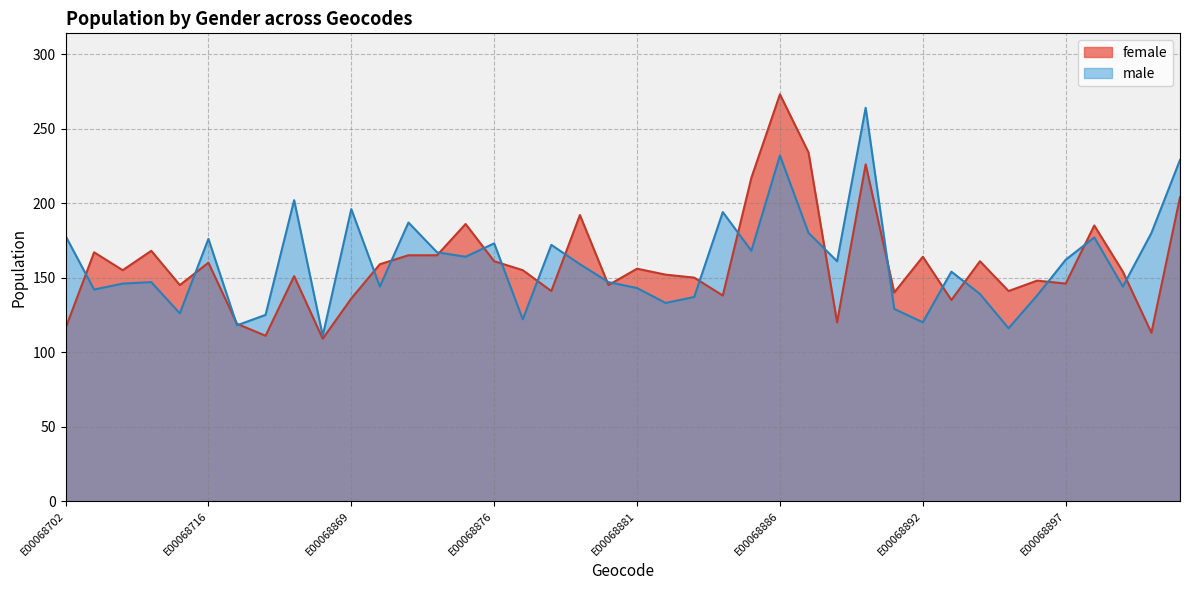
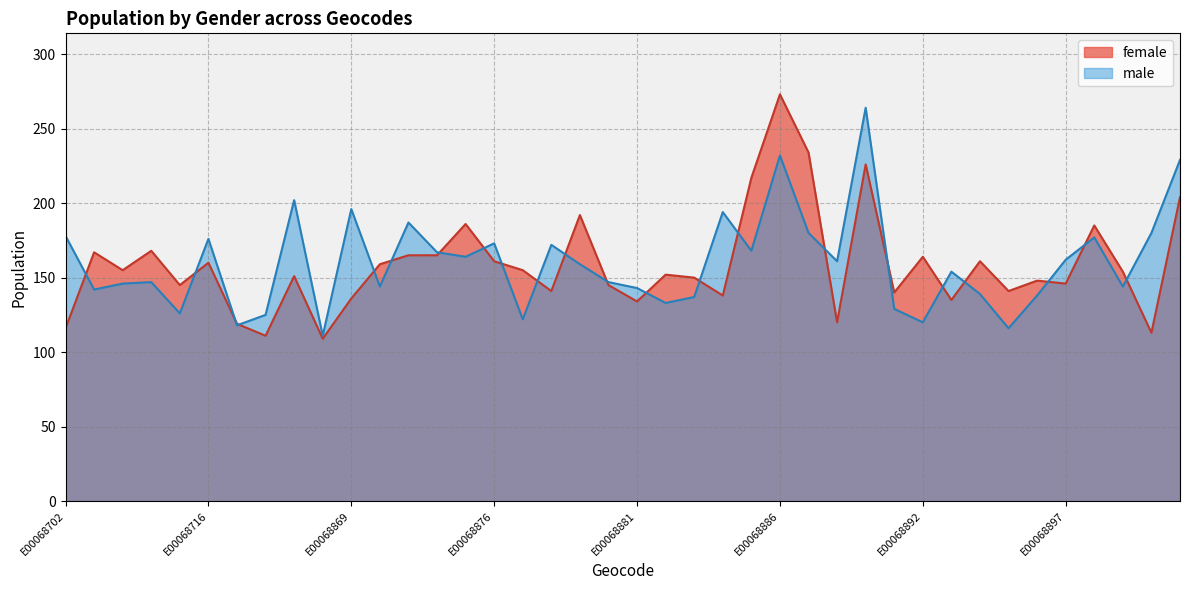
female, E00068881: 156 -> 134
